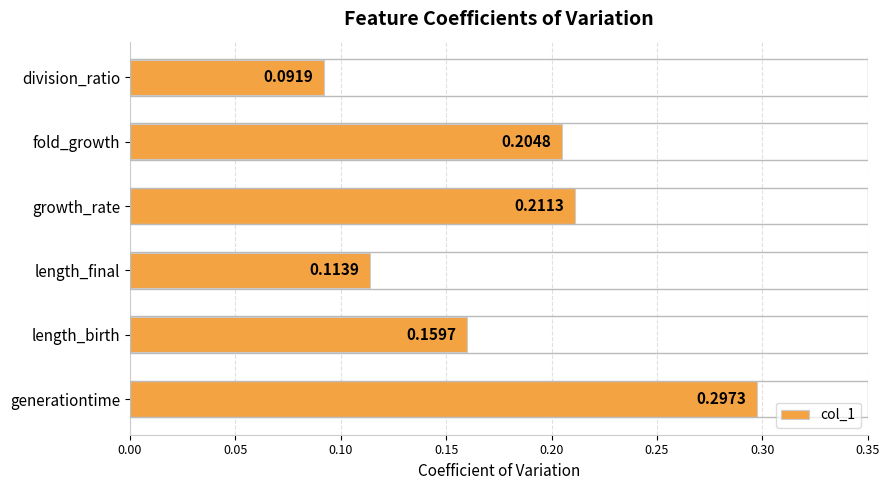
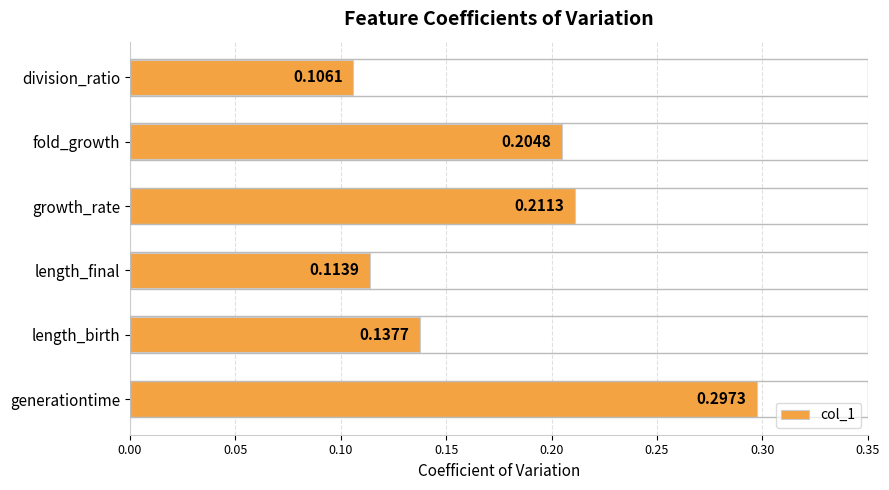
division_ratio: 0.0919 -> 0.1061
length_birth: 0.1597 -> 0.1377
